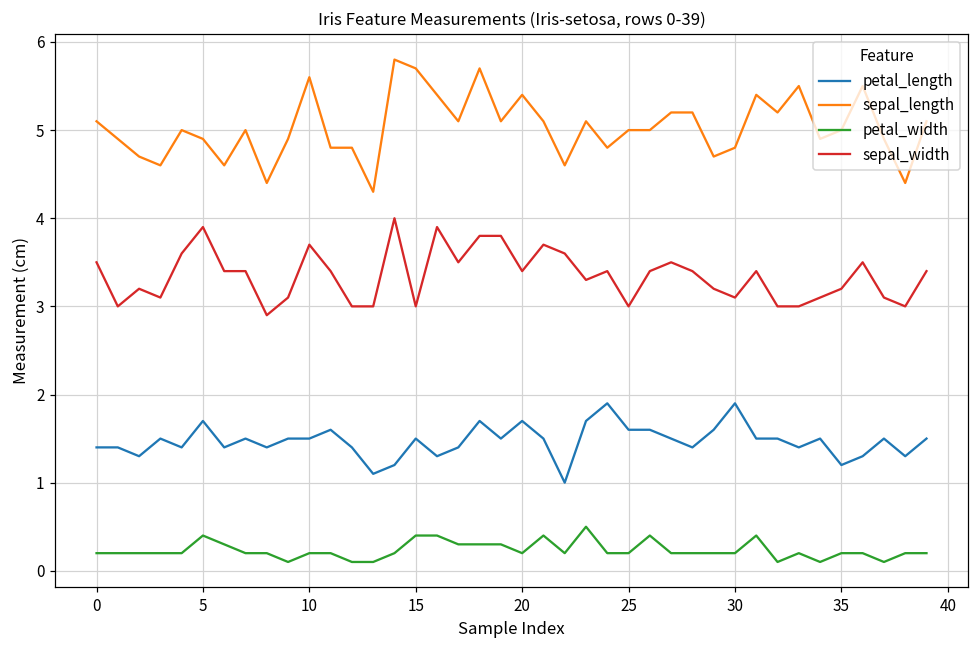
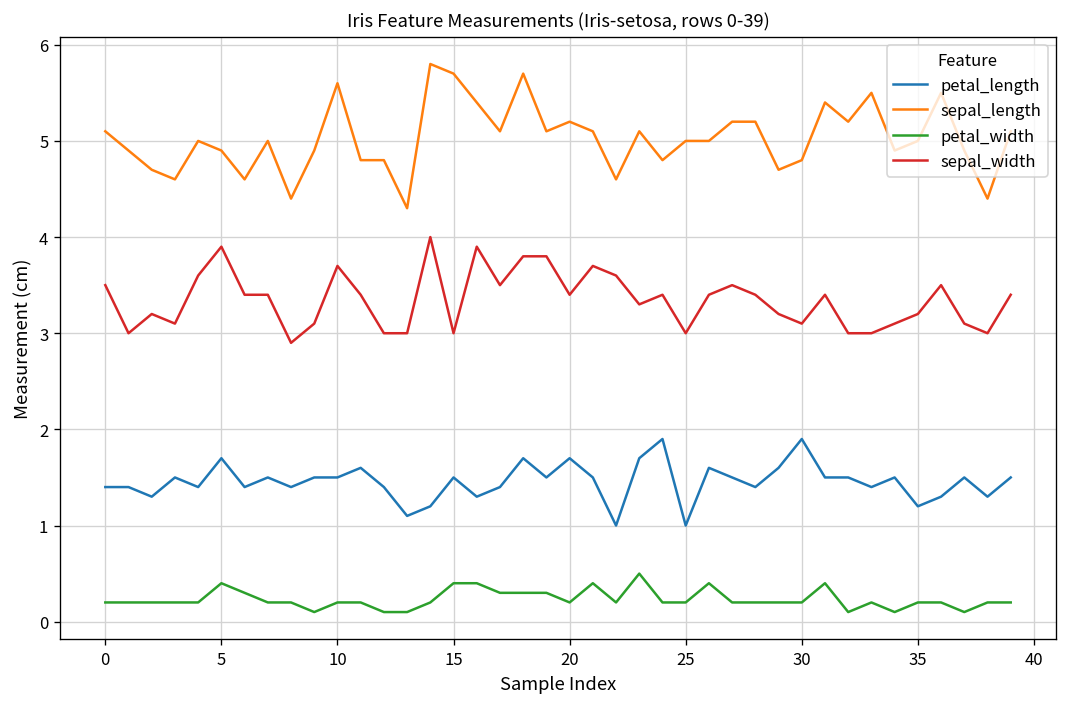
sepal_length, 20: 5.4 -> 5.2
petal_length, 25: 1.6 -> 1.0
